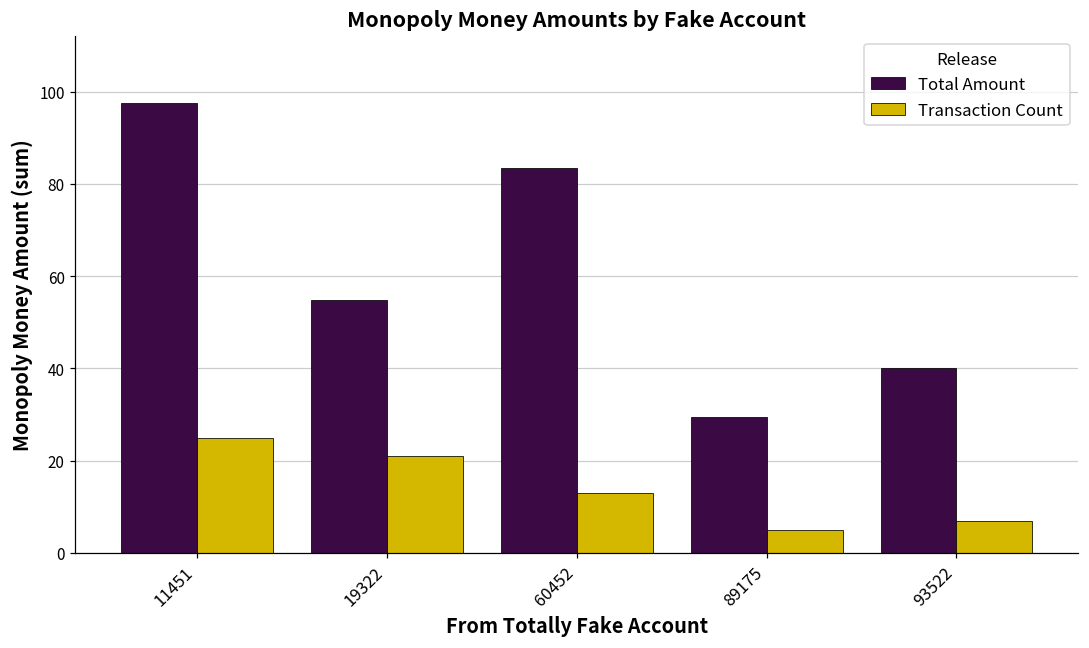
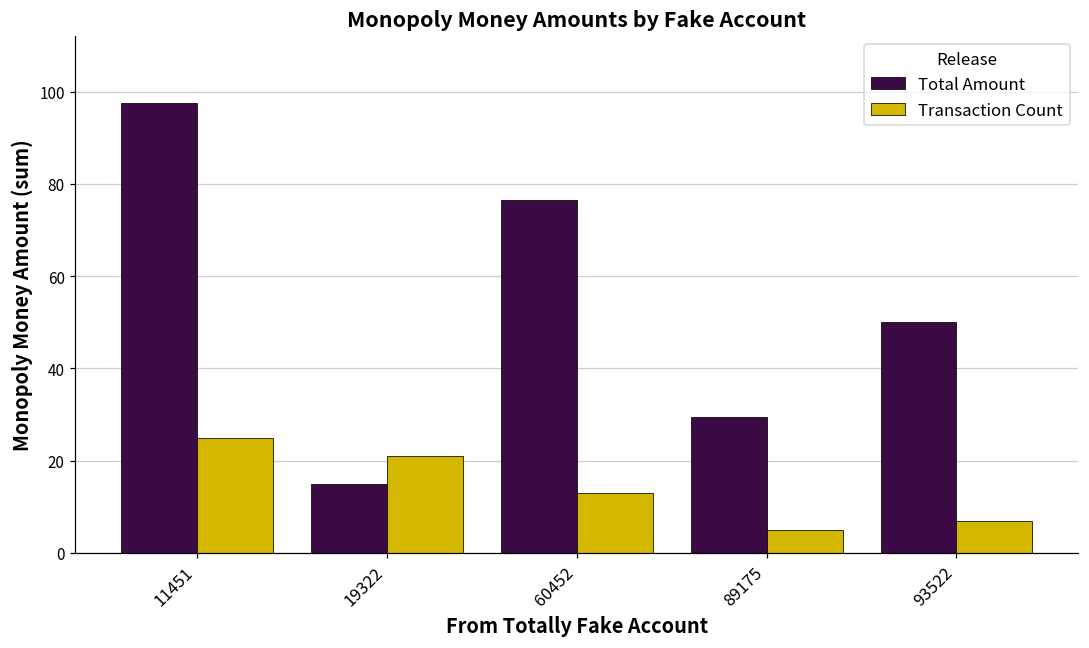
Total Amount, 19322: 55 -> 15
Total Amount, 60452: 84 -> 77
Total Amount, 93522: 40 -> 50
